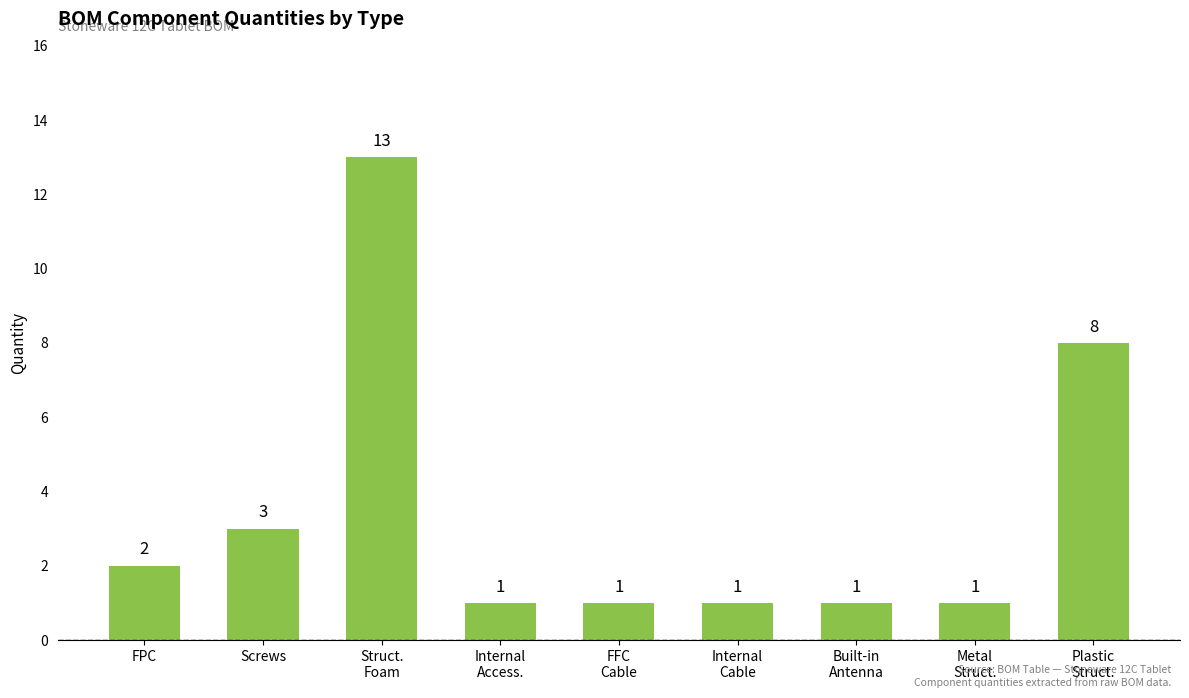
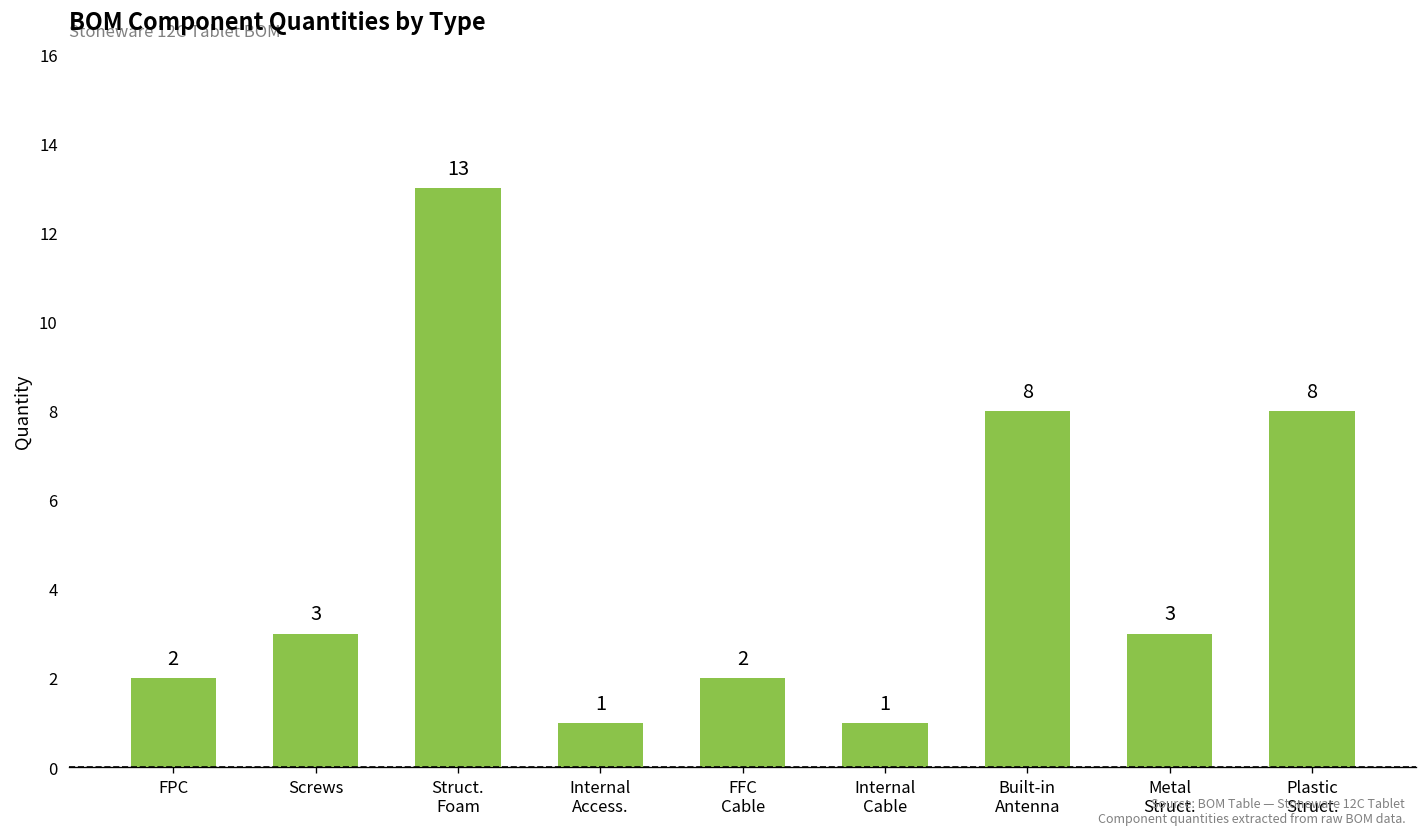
FFC Cable: 1 -> 2
Built-in Antenna: 1 -> 8
Metal Struct.: 1 -> 3
